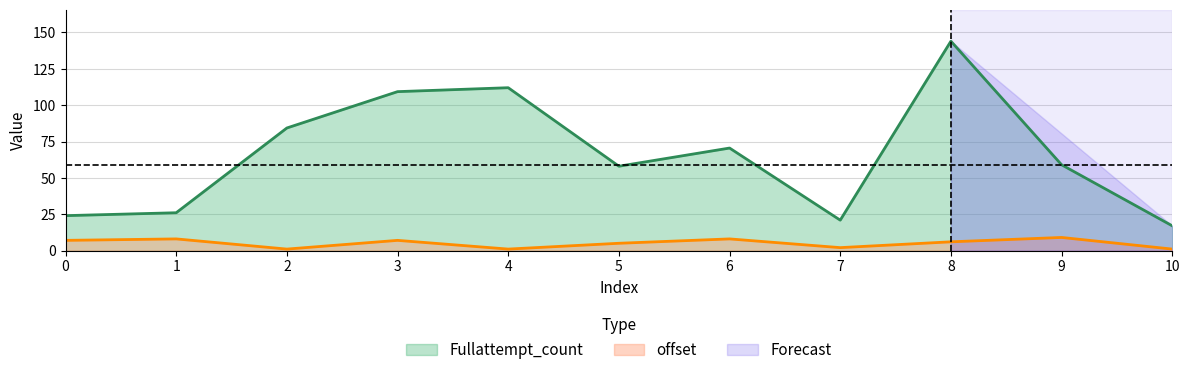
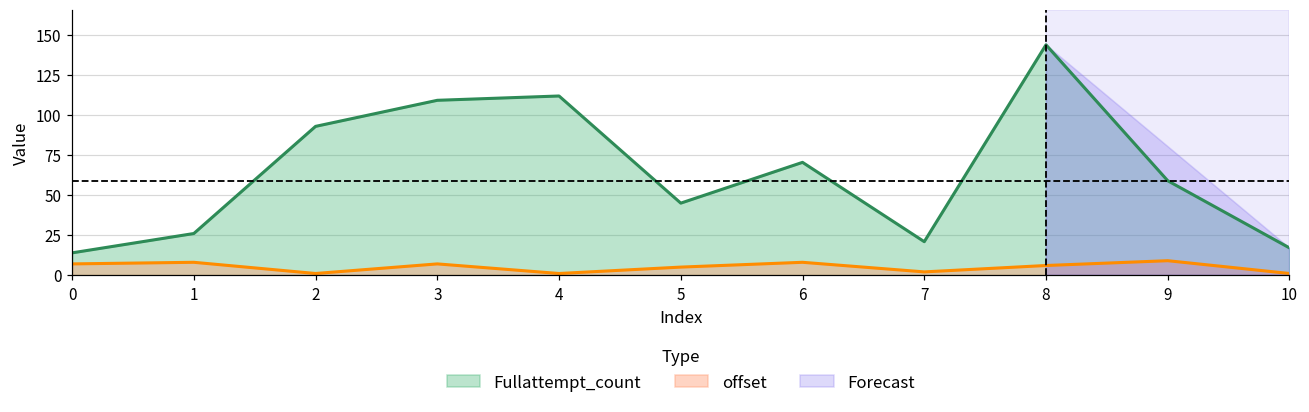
Fullattempt_count, 0: 24 -> 14
Fullattempt_count, 2: 84 -> 93
Fullattempt_count, 5: 58 -> 45
